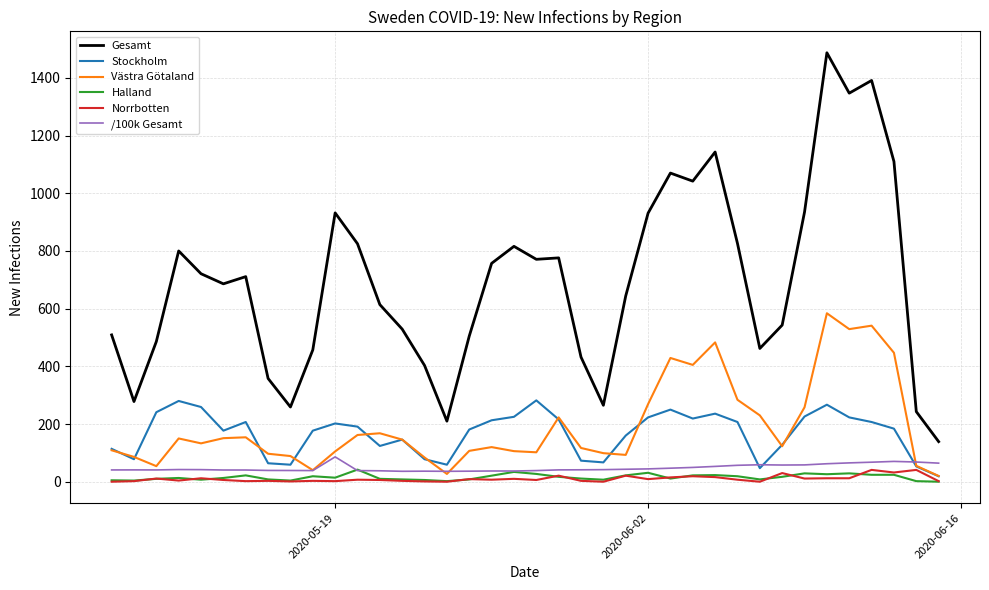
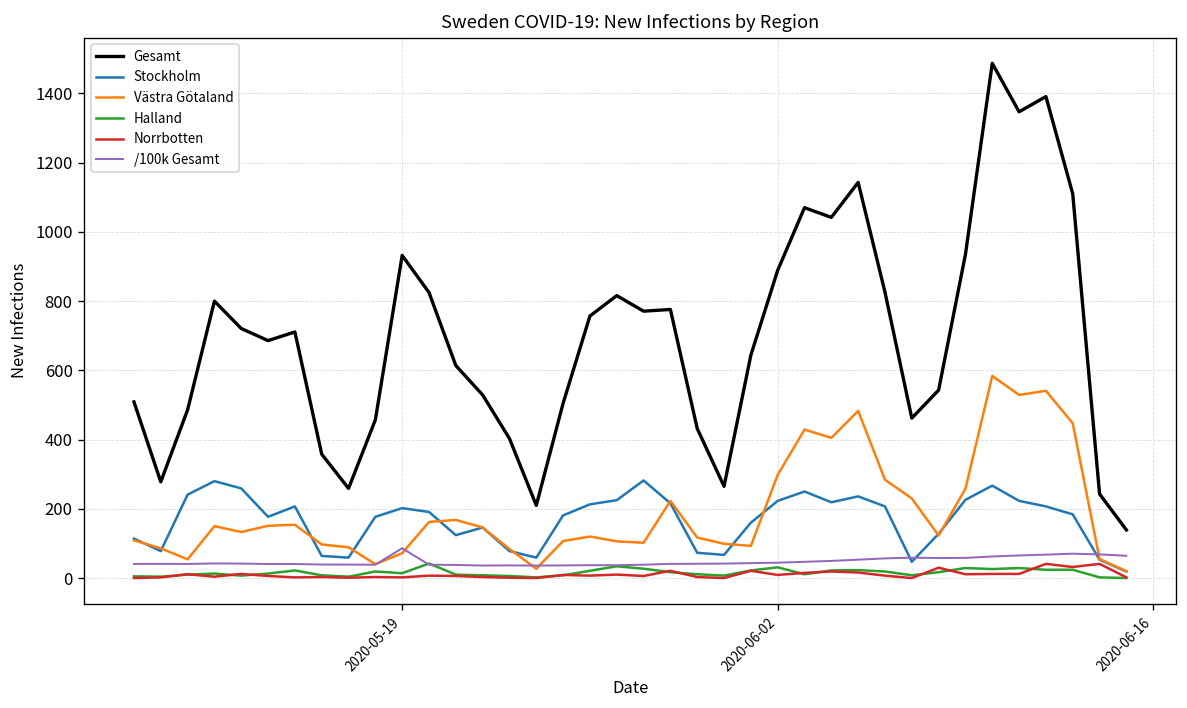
Västra Götaland, 2020-05-19: 110 -> 70
Gesamt, 2020-06-02: 930 -> 890
Västra Götaland, 2020-06-02: 270 -> 300
